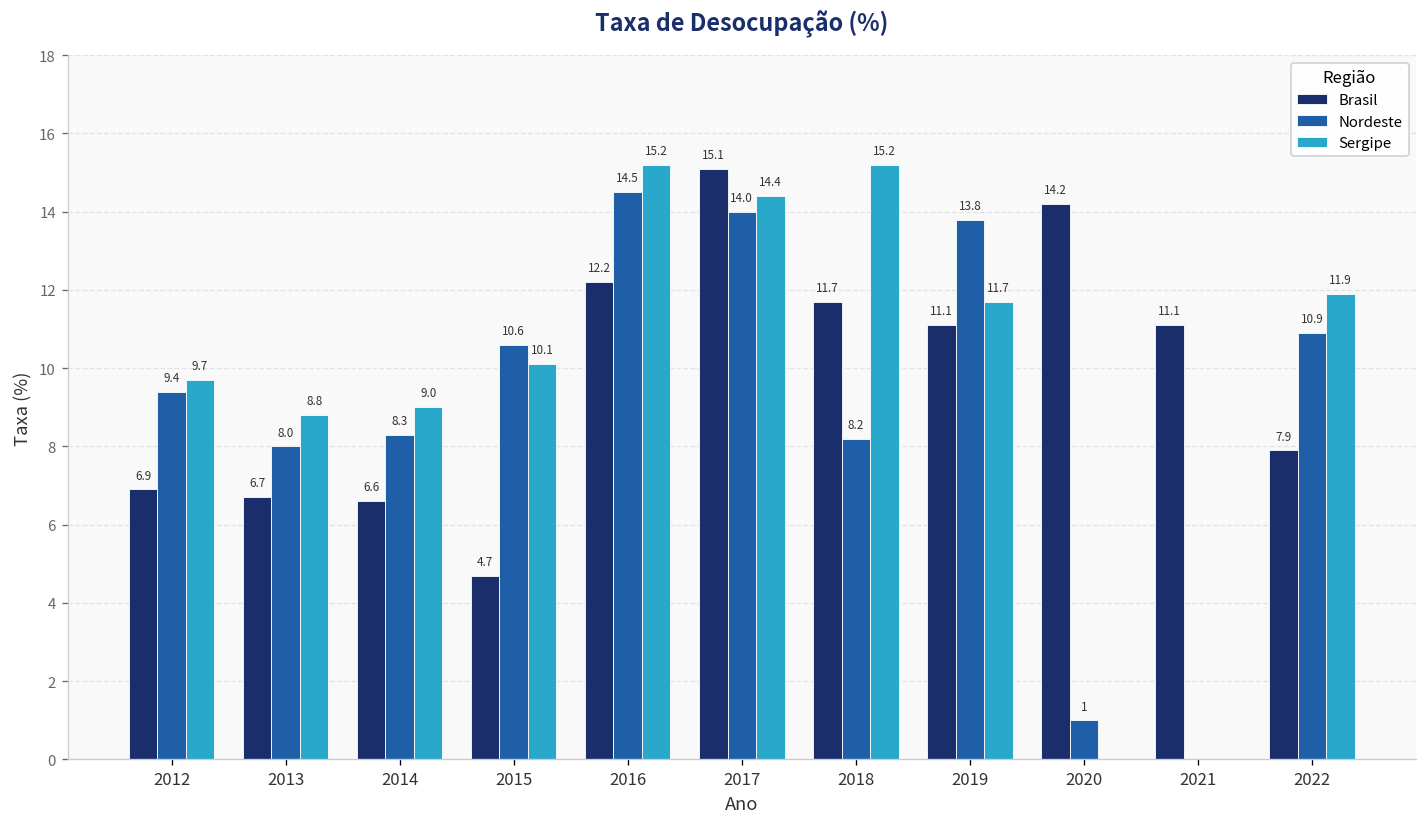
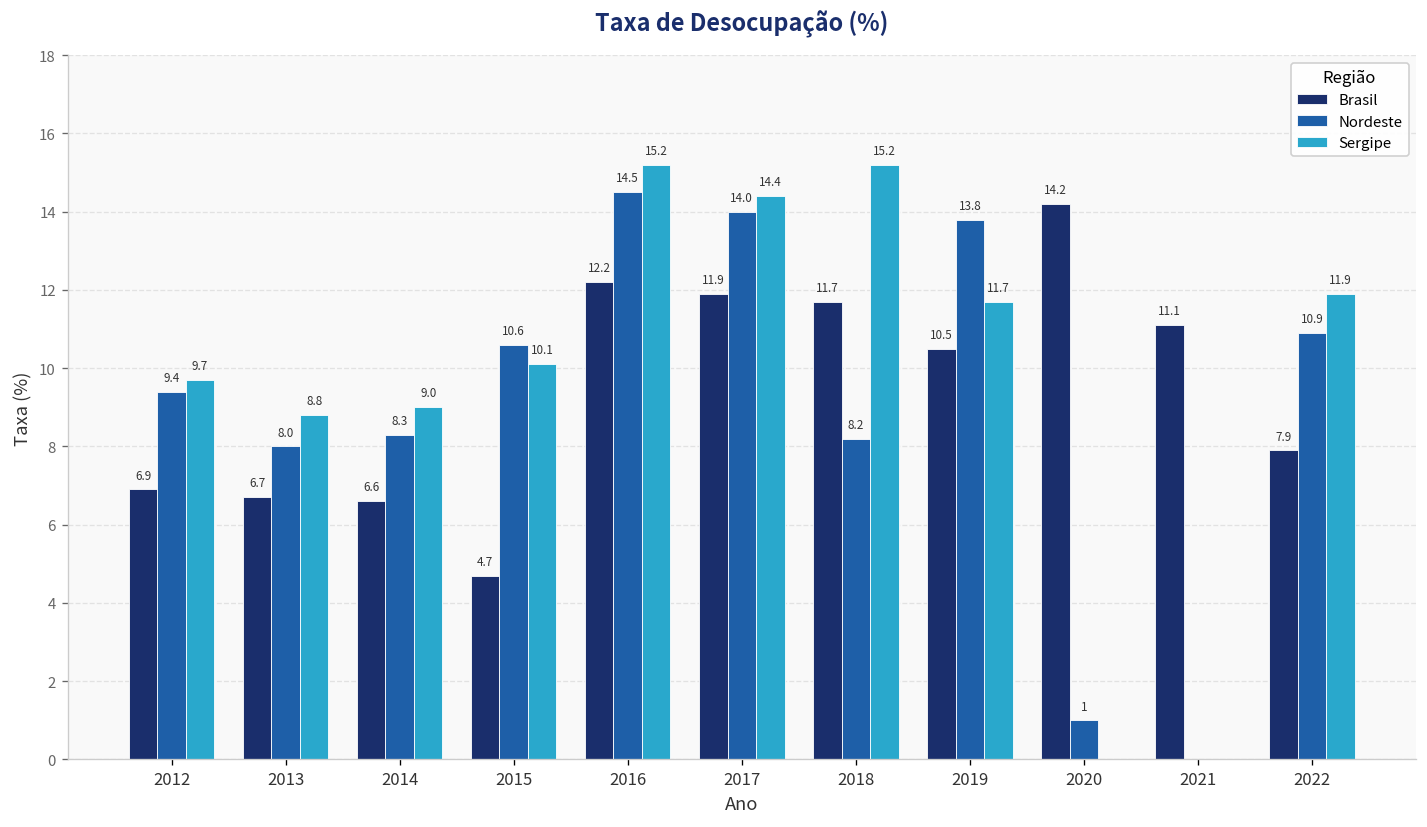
Brasil, 2017: 15.1 -> 11.9
Brasil, 2019: 11.1 -> 10.5
